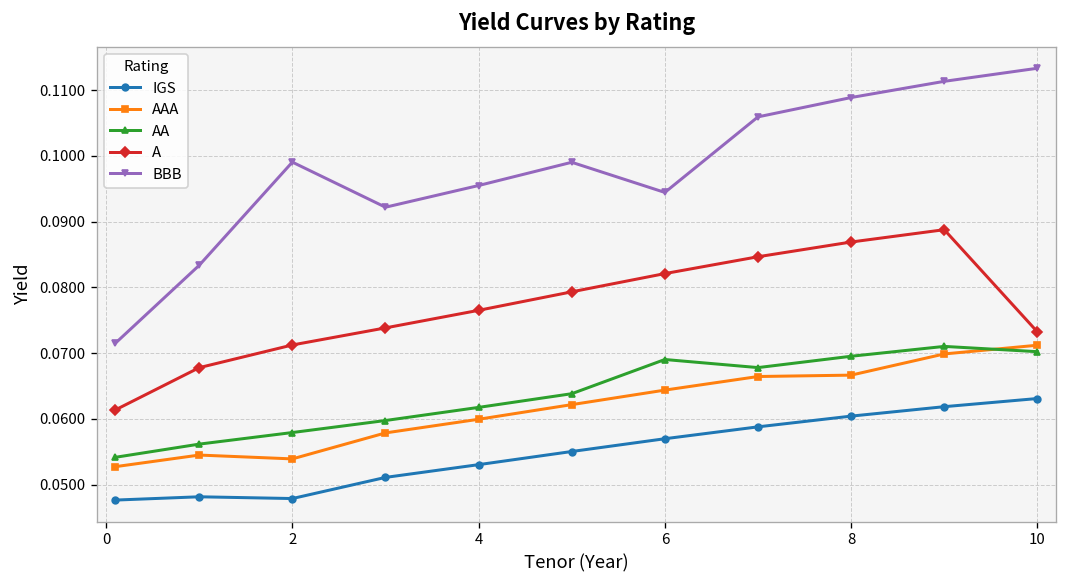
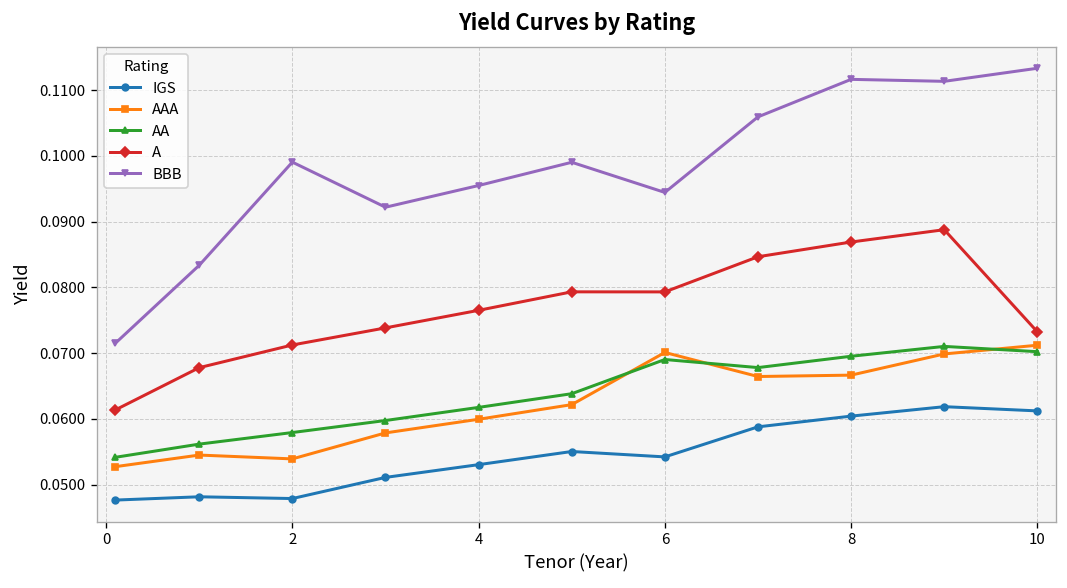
IGS, 6: 0.057 -> 0.054
AAA, 6: 0.064 -> 0.070
A, 6: 0.082 -> 0.079
BBB, 8: 0.109 -> 0.112
IGS, 10: 0.063 -> 0.061
